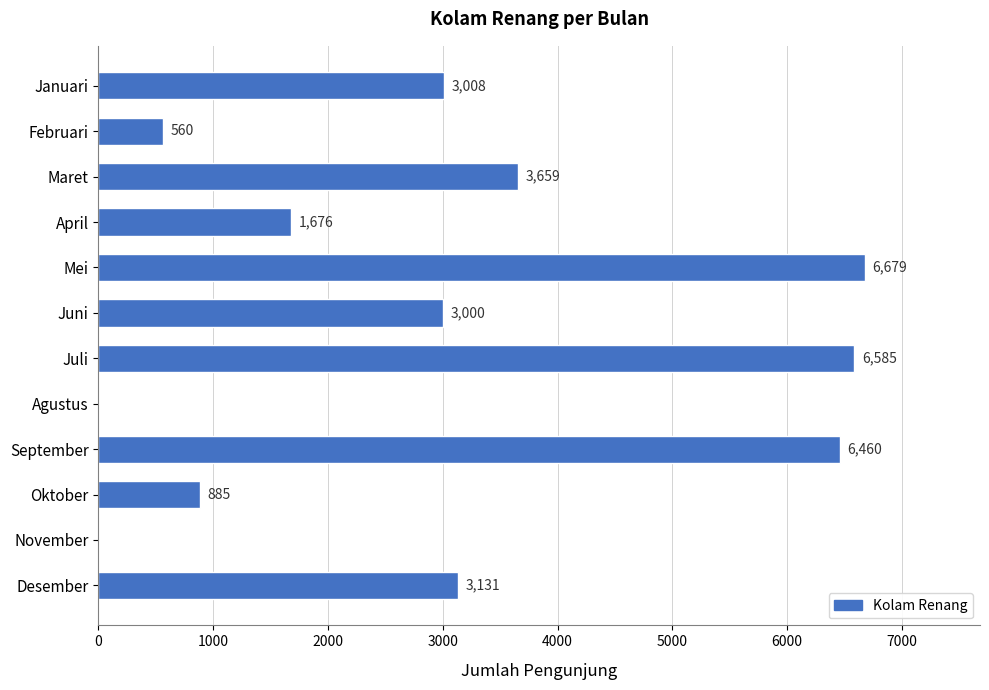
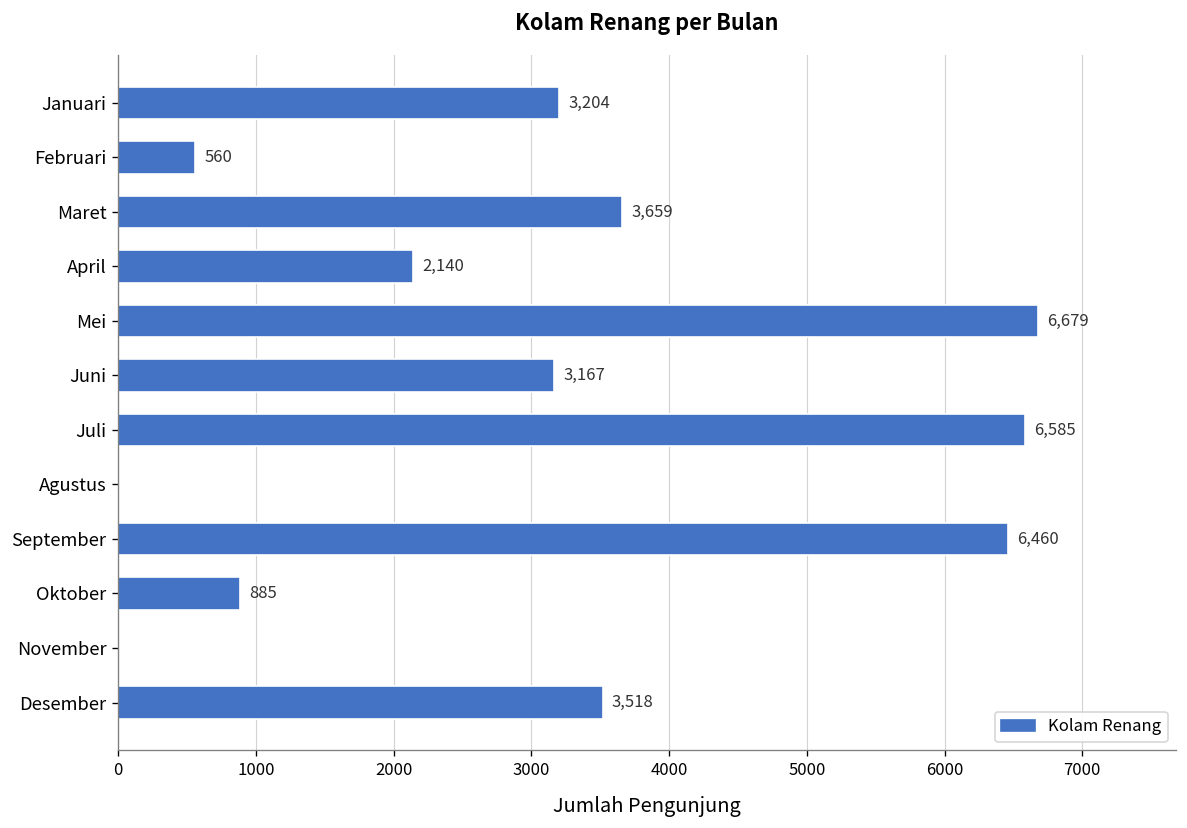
Januari: 3,008 -> 3,204
April: 1,676 -> 2,140
Juni: 3,000 -> 3,167
Desember: 3,131 -> 3,518
